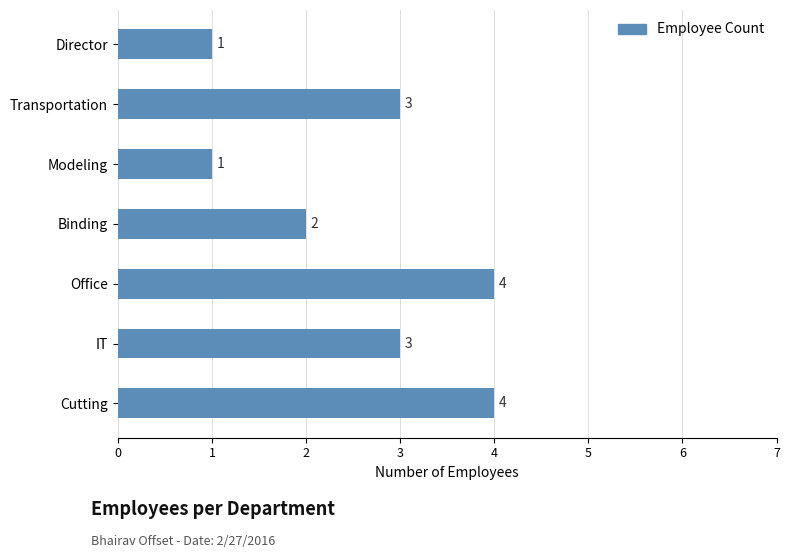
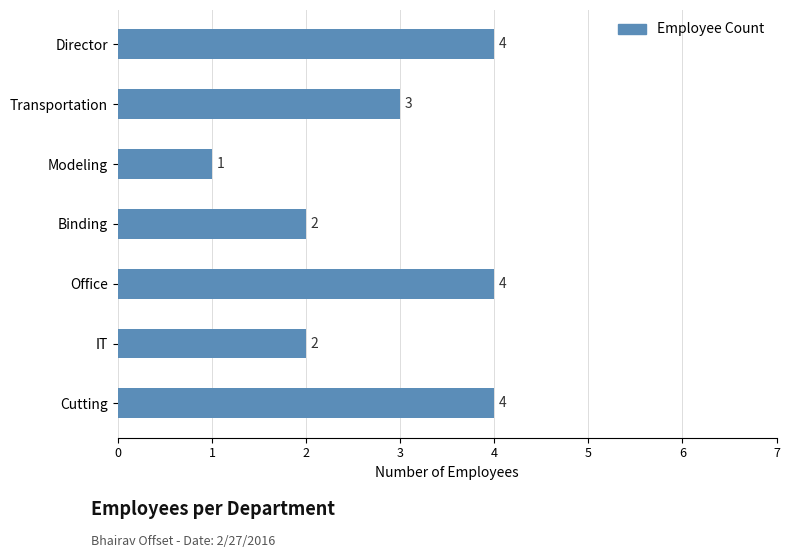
Director: 1 -> 4
IT: 3 -> 2
